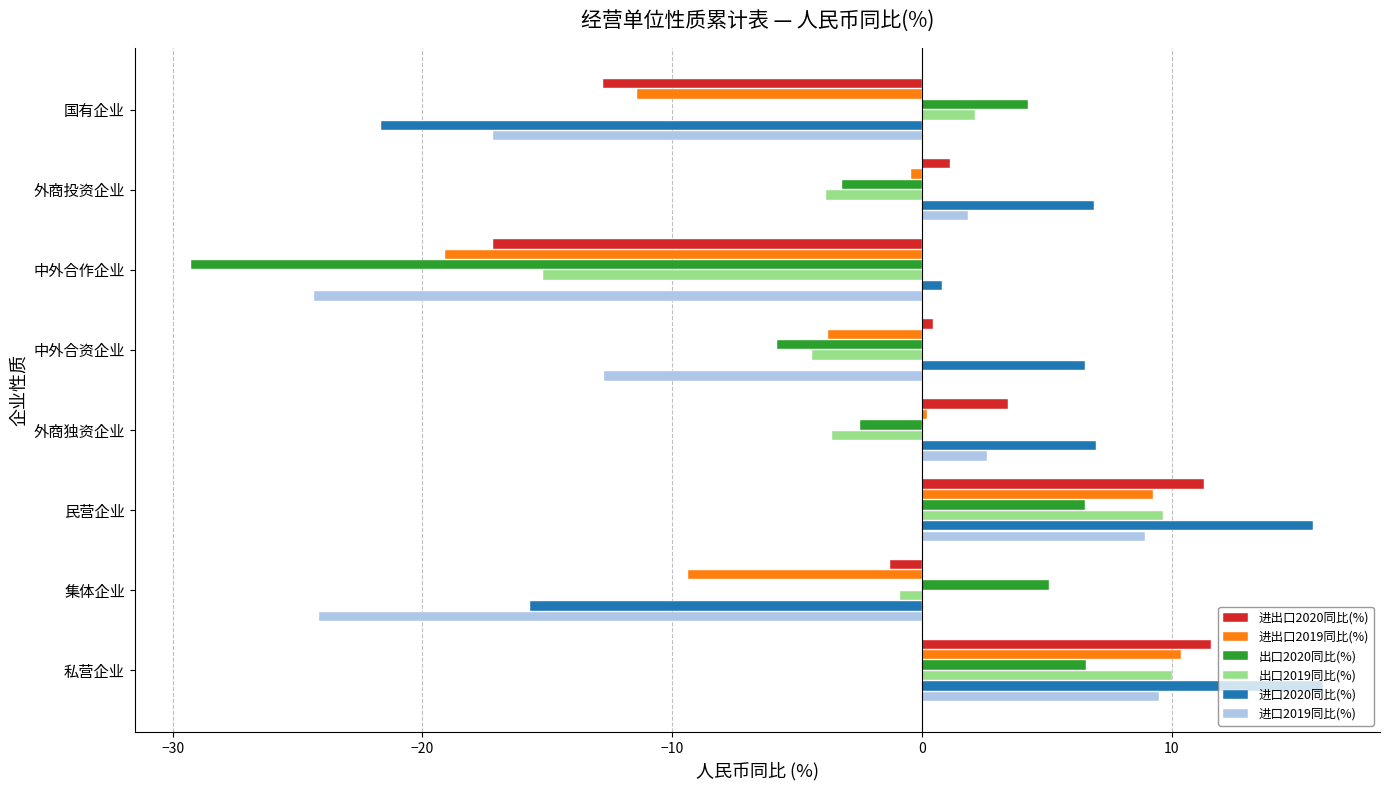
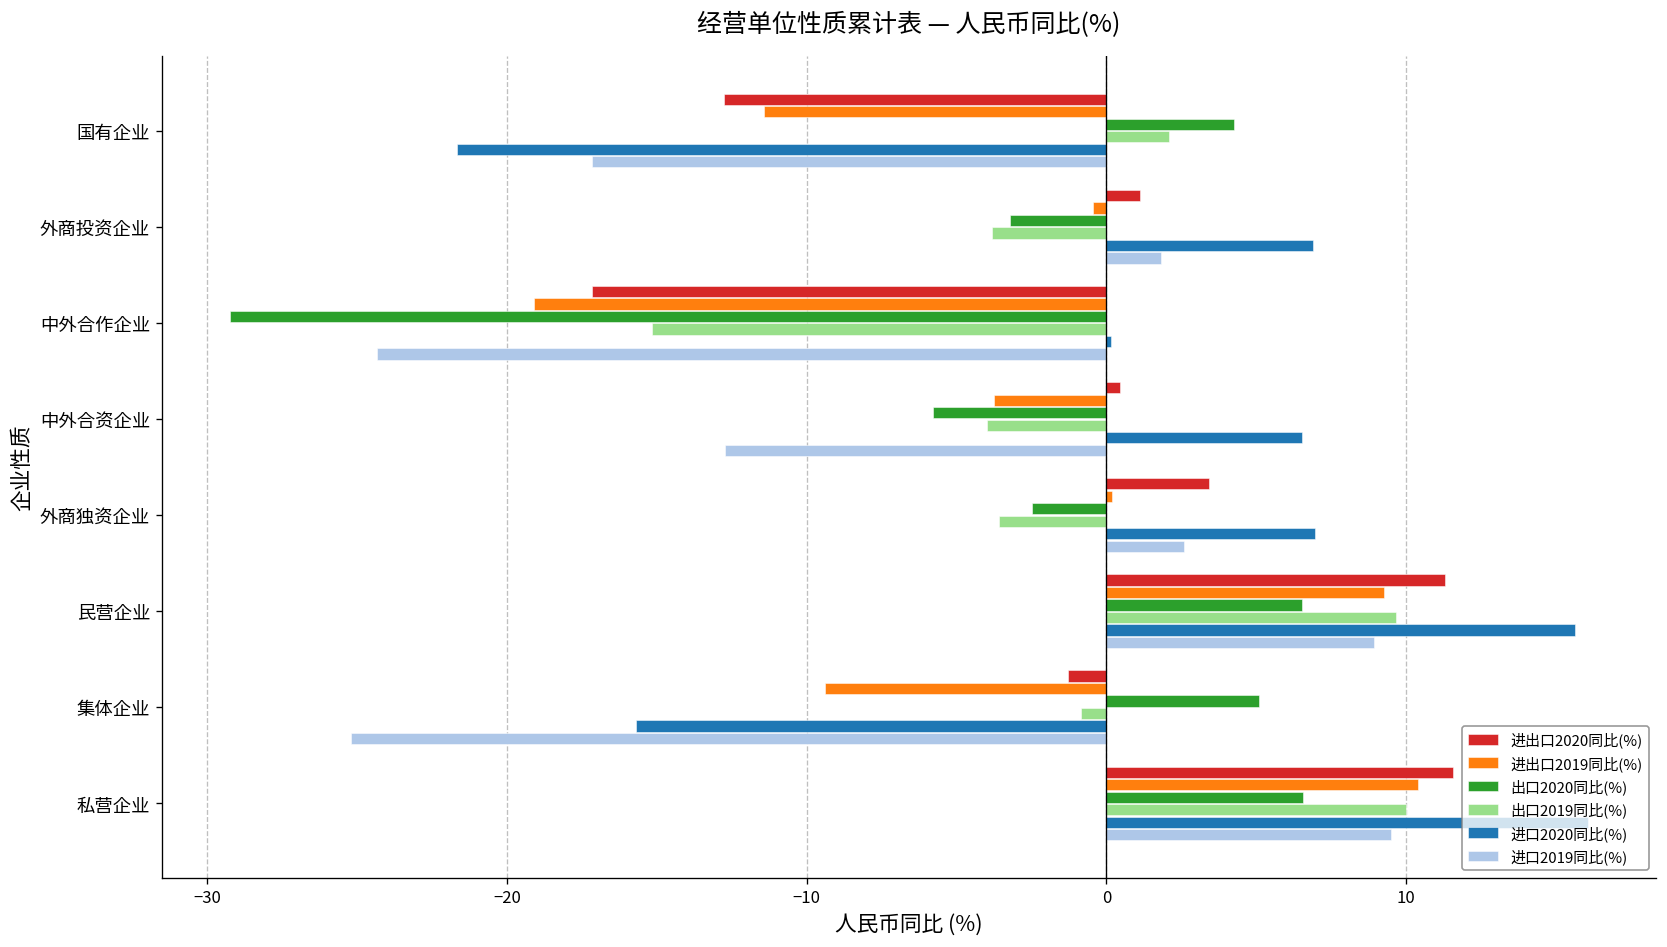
进口2020同比(%), 中外合作企业: 0.8 -> 0.2
出口2019同比(%), 中外合资企业: -4.4 -> -4.0
进口2019同比(%), 集体企业: -24.1 -> -25.2
